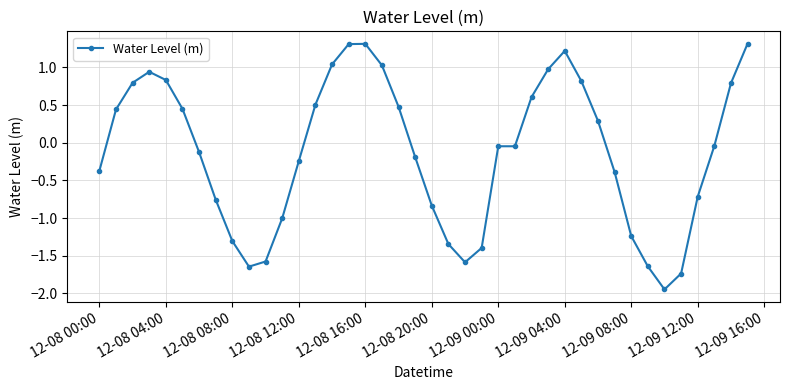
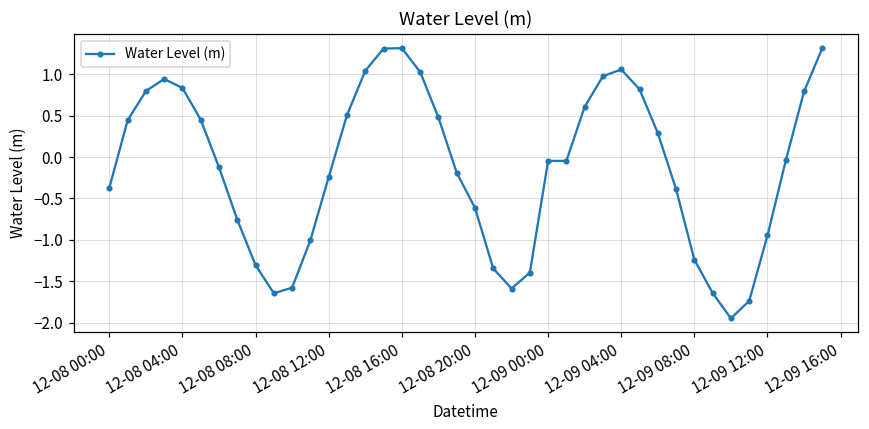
12-08 20:00: -0.8 -> -0.6
12-09 04:00: 1.2 -> 1.1
12-09 12:00: -0.7 -> -0.9
